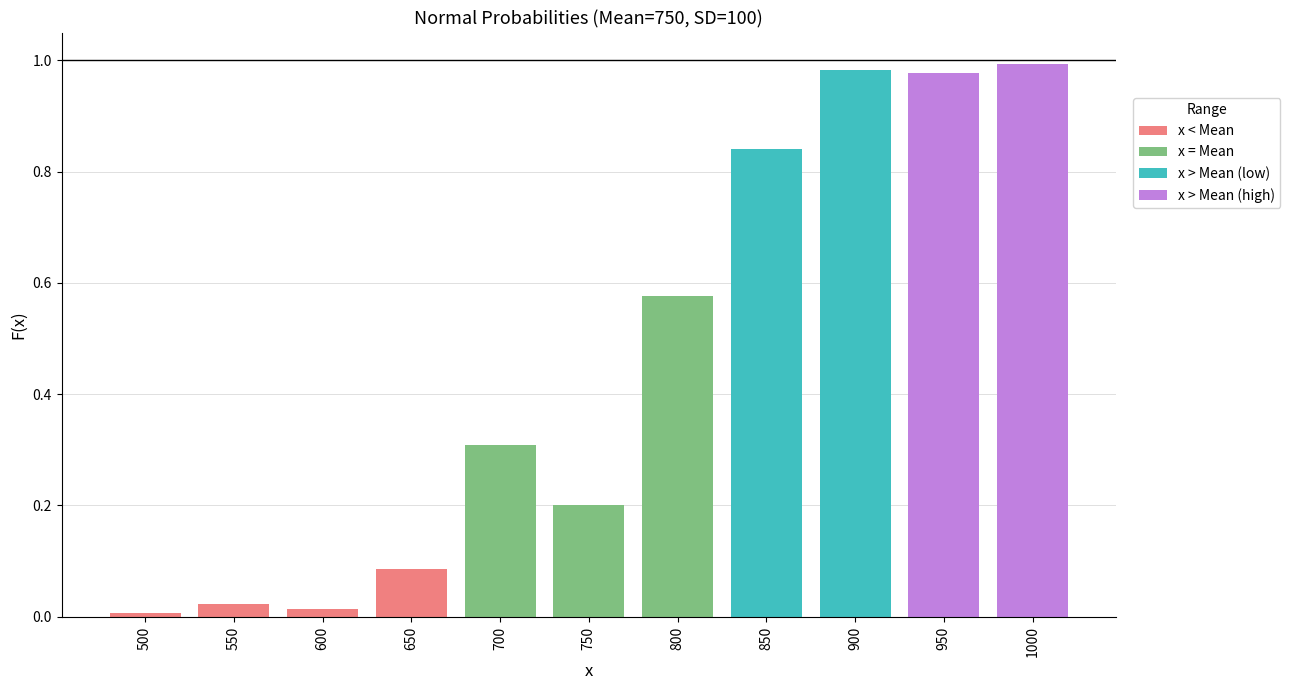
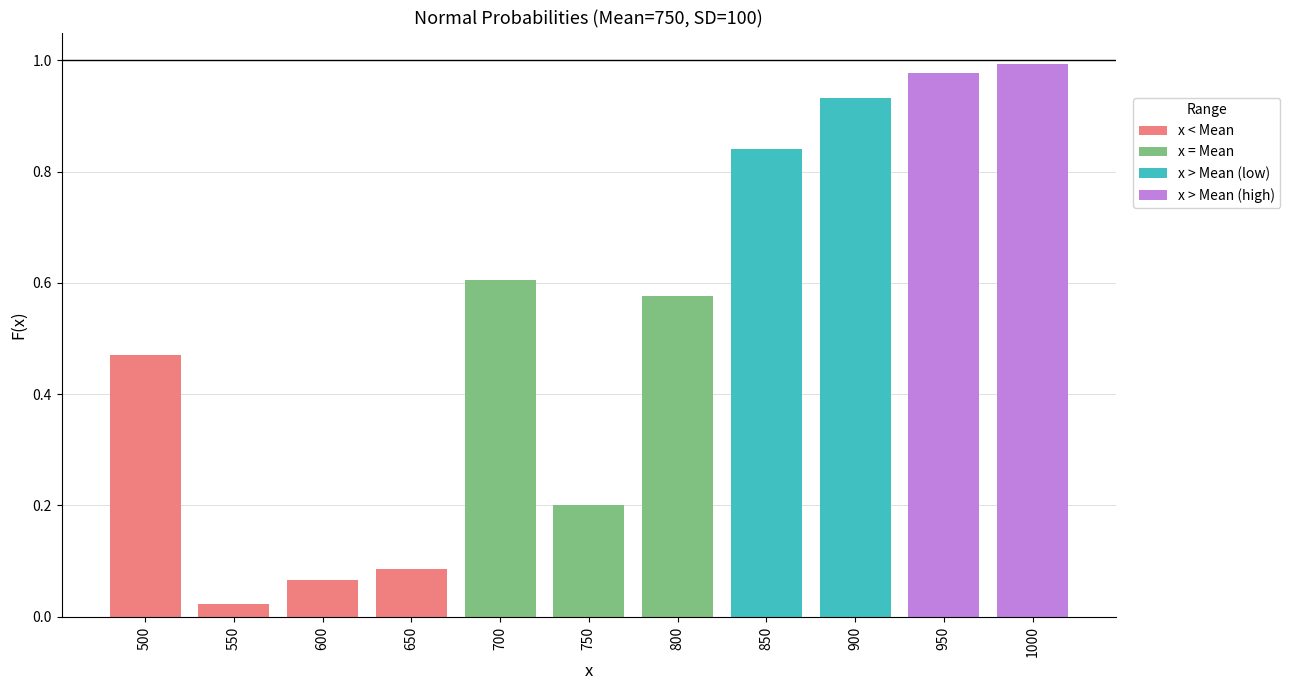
500: 0.01 -> 0.47
600: 0.01 -> 0.07
700: 0.31 -> 0.60
900: 0.98 -> 0.93
